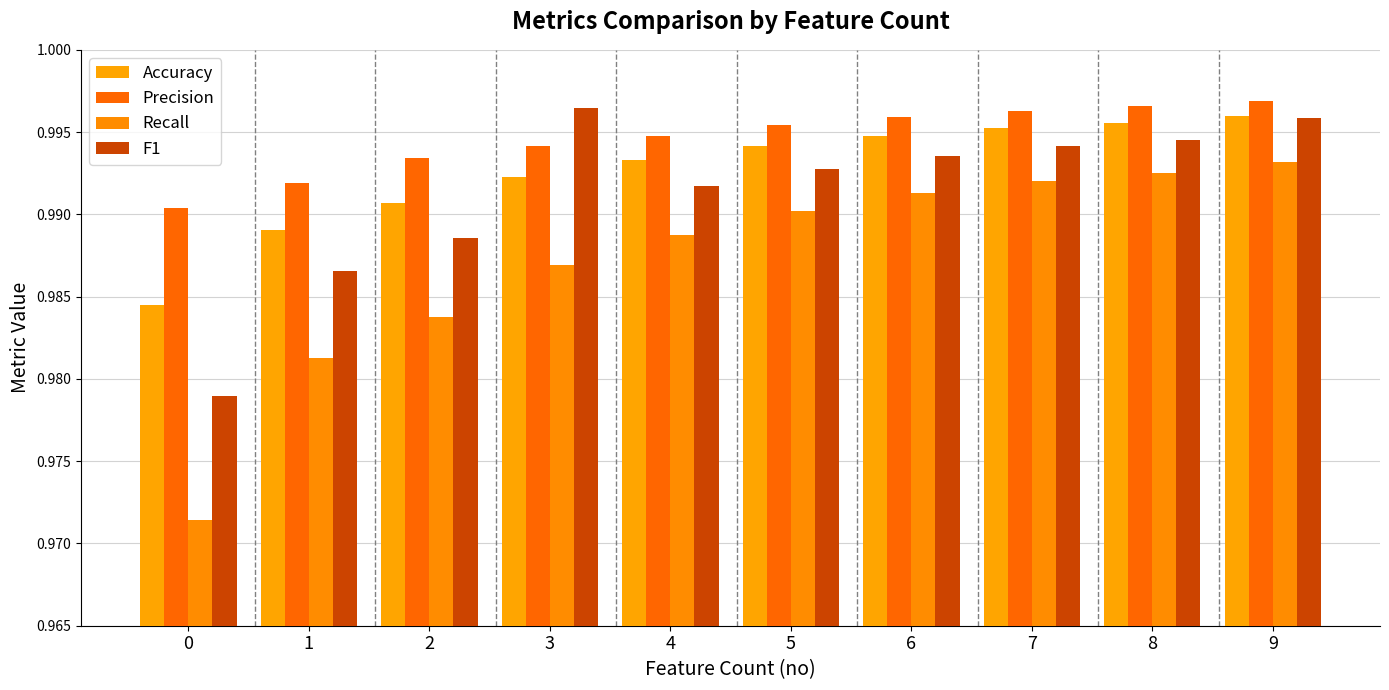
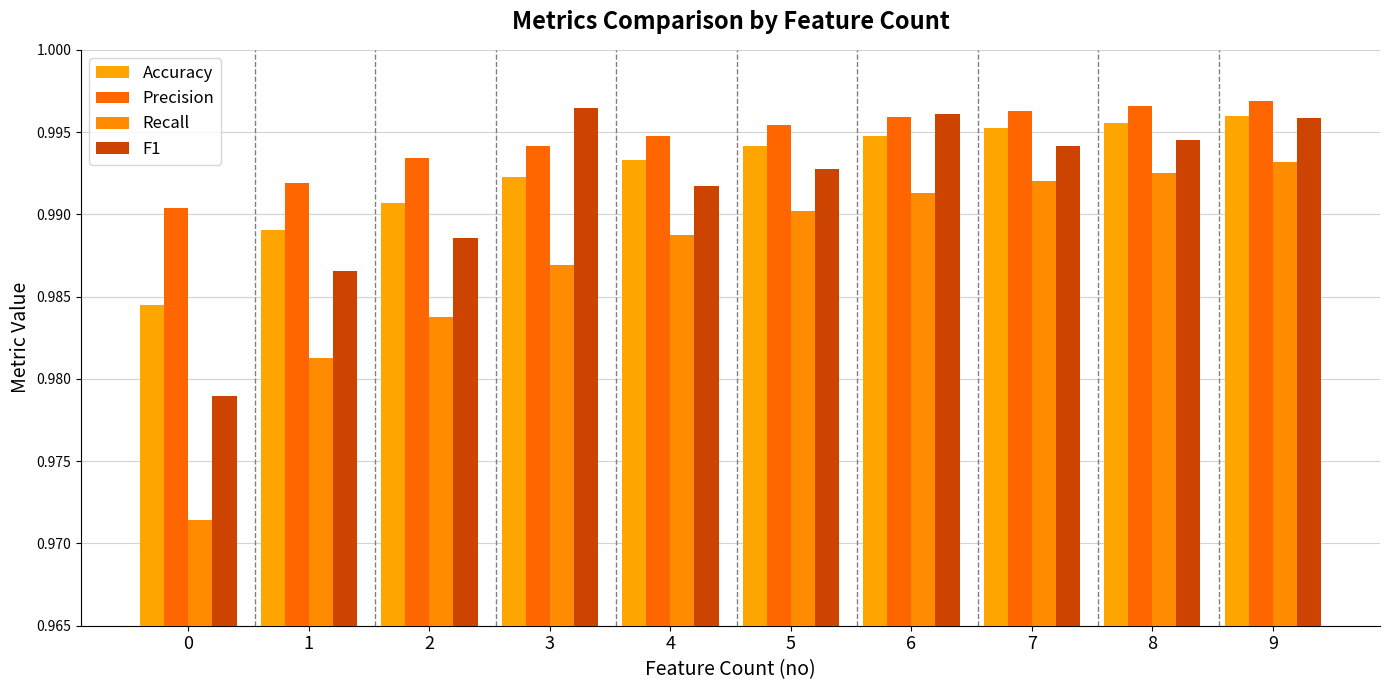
F1, 6: 0.9936 -> 0.9961
